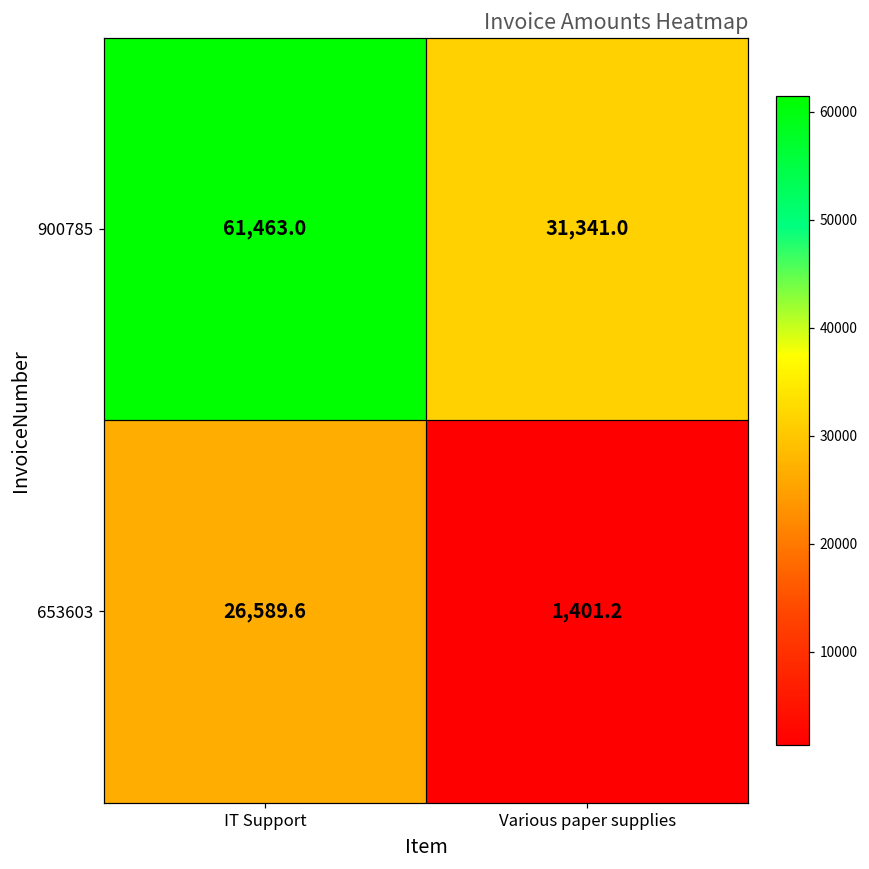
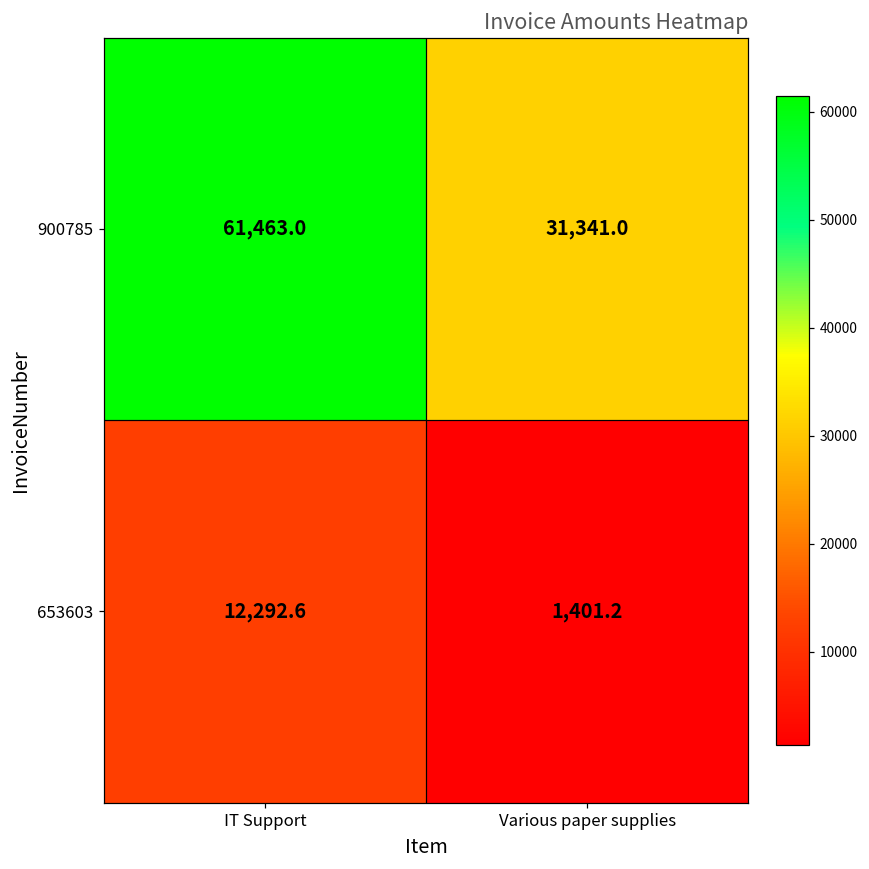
653603, IT Support: 26,589.6 -> 12,292.6
